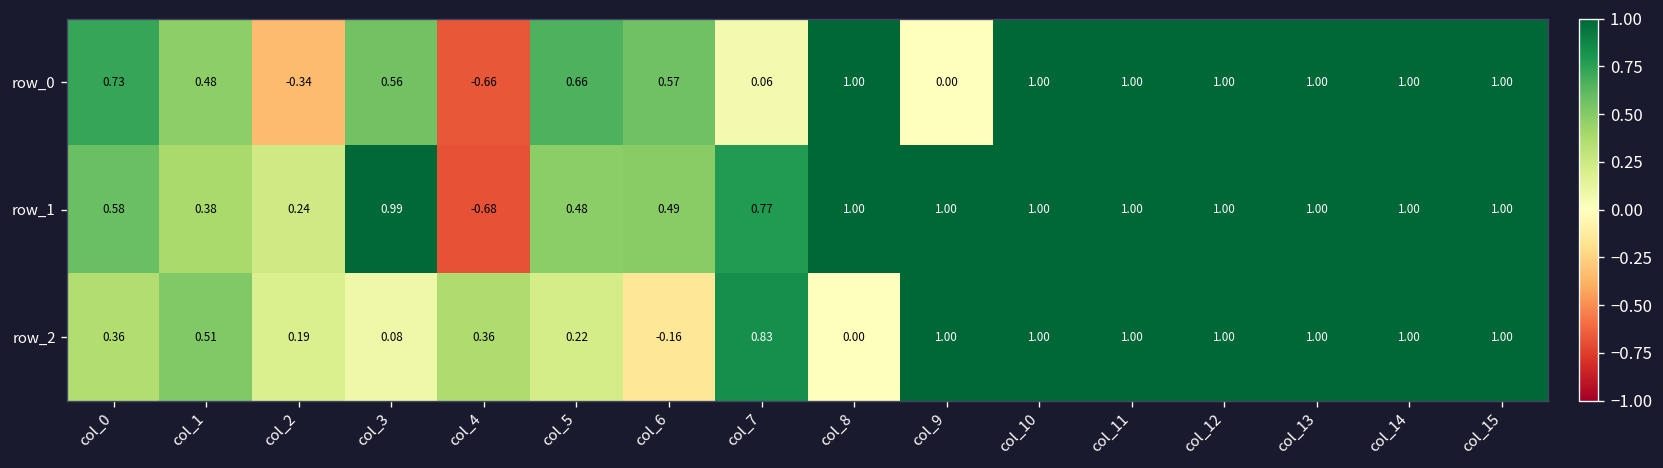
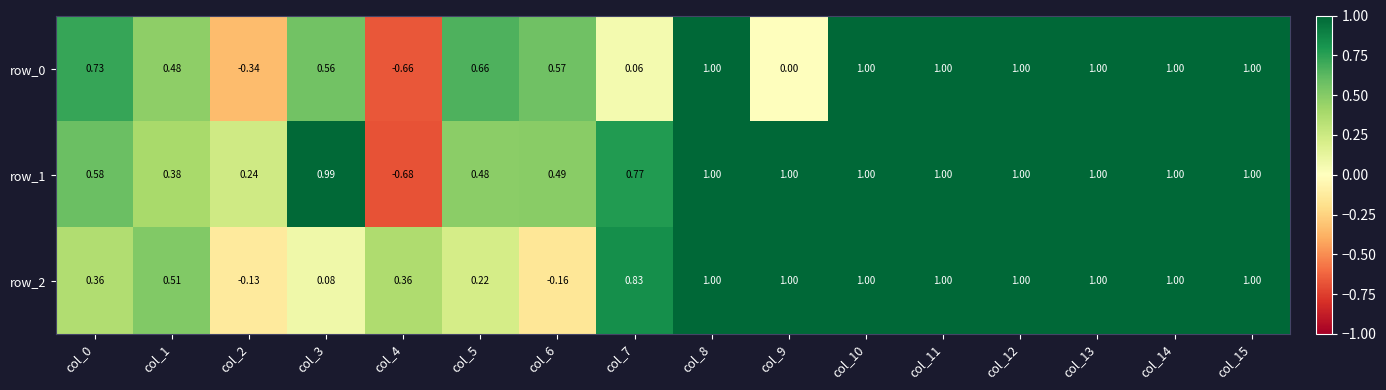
row_2, col_2: 0.19 -> -0.13
row_2, col_8: 0.00 -> 1.00
